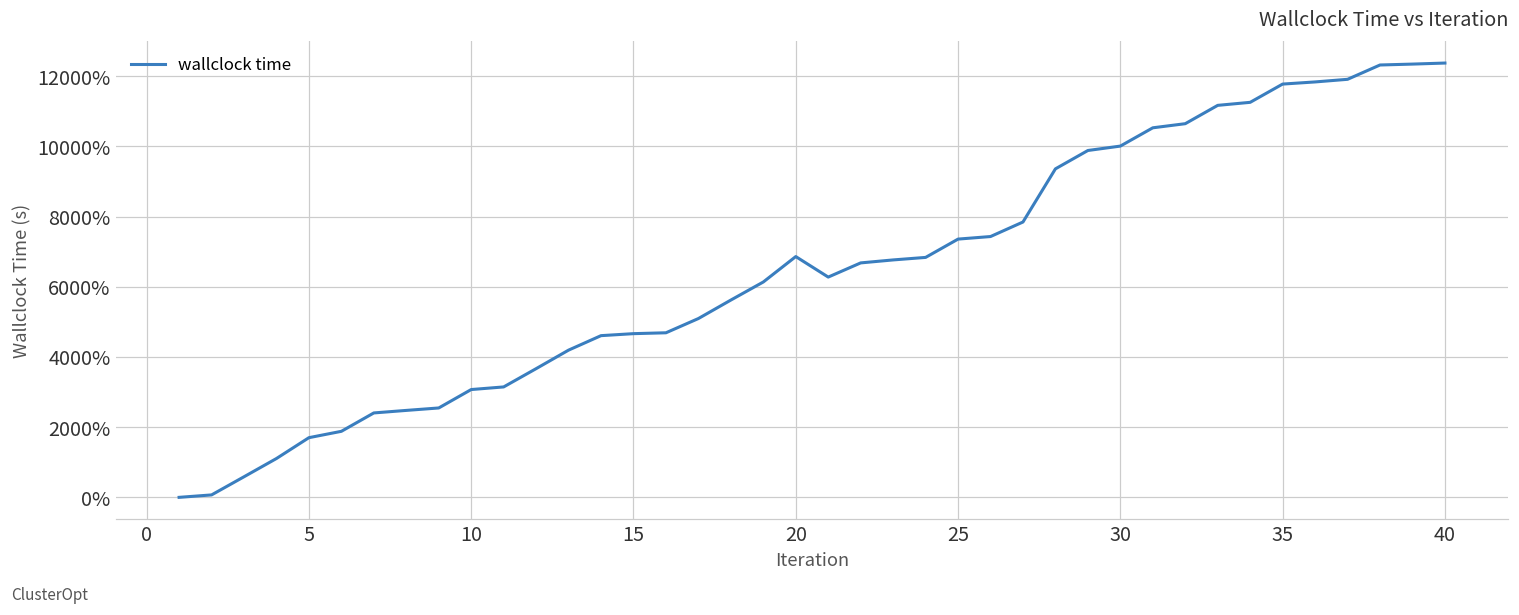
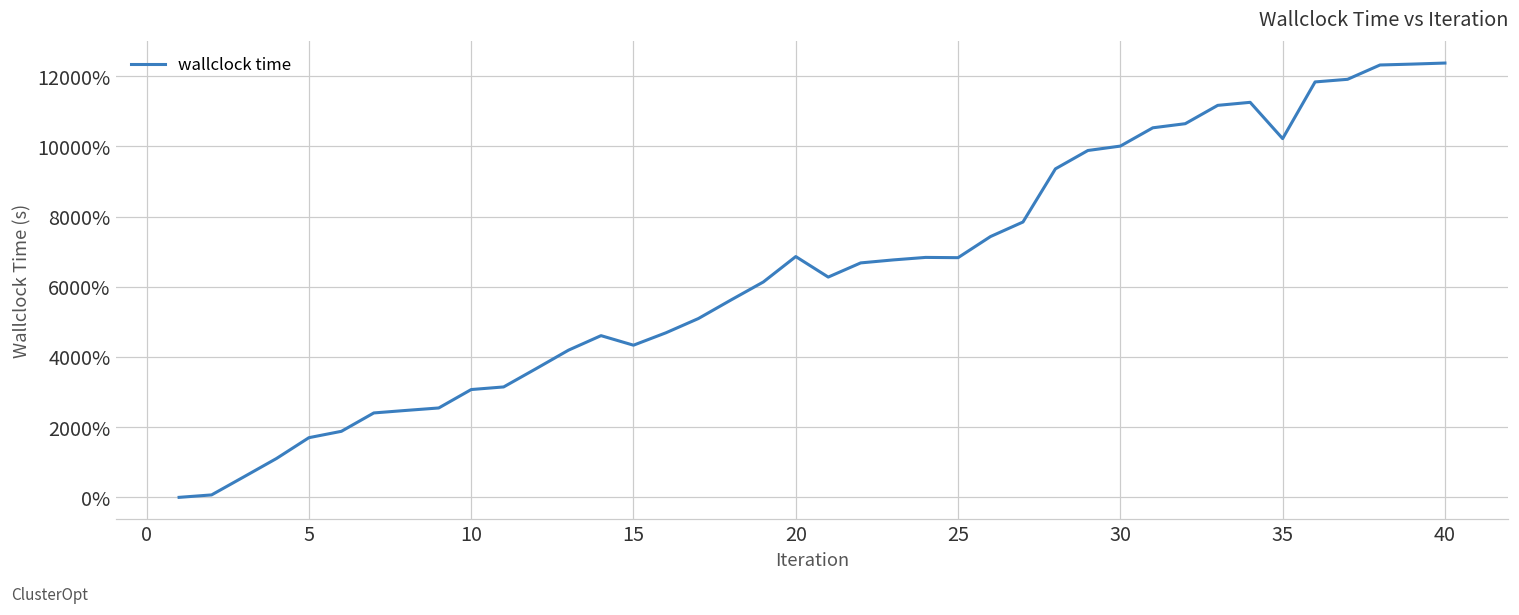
15: 4700% -> 4300%
25: 7400% -> 6800%
35: 11800% -> 10200%
